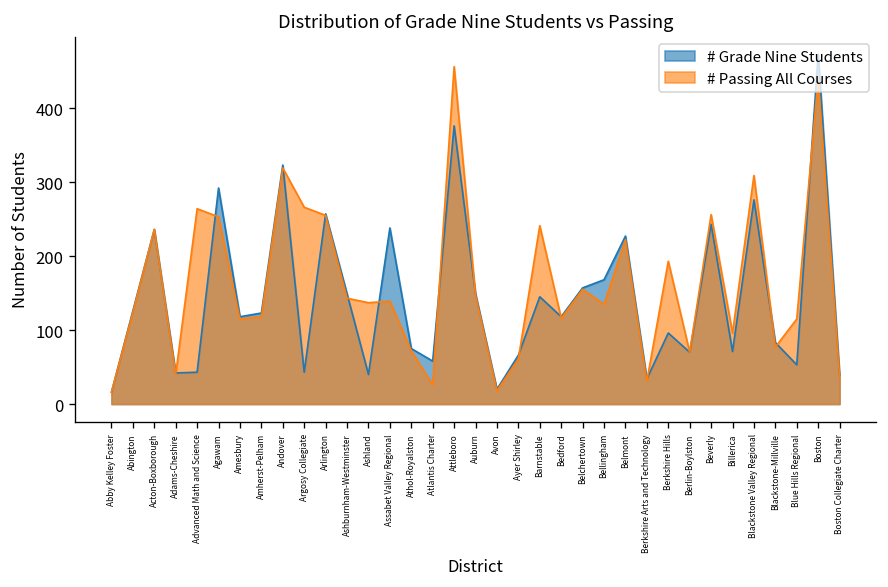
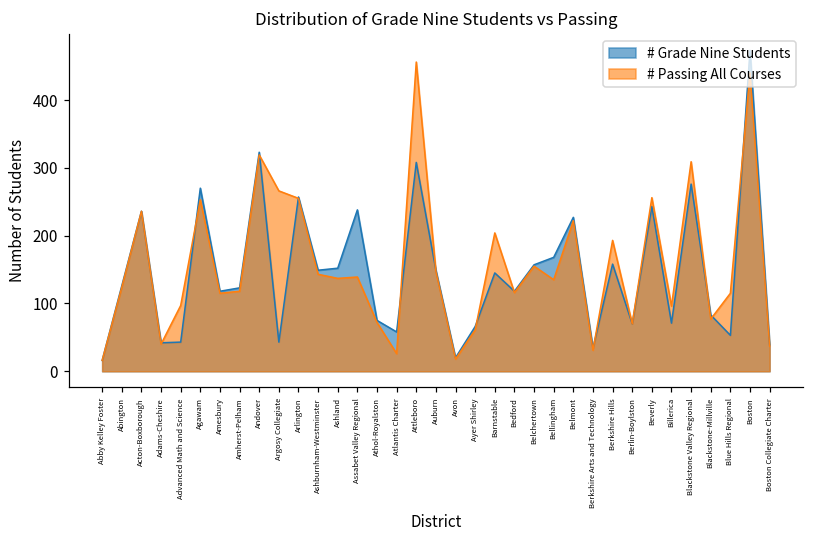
# Passing All Courses, Advanced Math and Science: 260 -> 100
# Grade Nine Students, Agawam: 290 -> 270
# Grade Nine Students, Ashland: 40 -> 150
# Grade Nine Students, Attleboro: 380 -> 310
# Passing All Courses, Barnstable: 240 -> 200
# Grade Nine Students, Berkshire Hills: 100 -> 160
